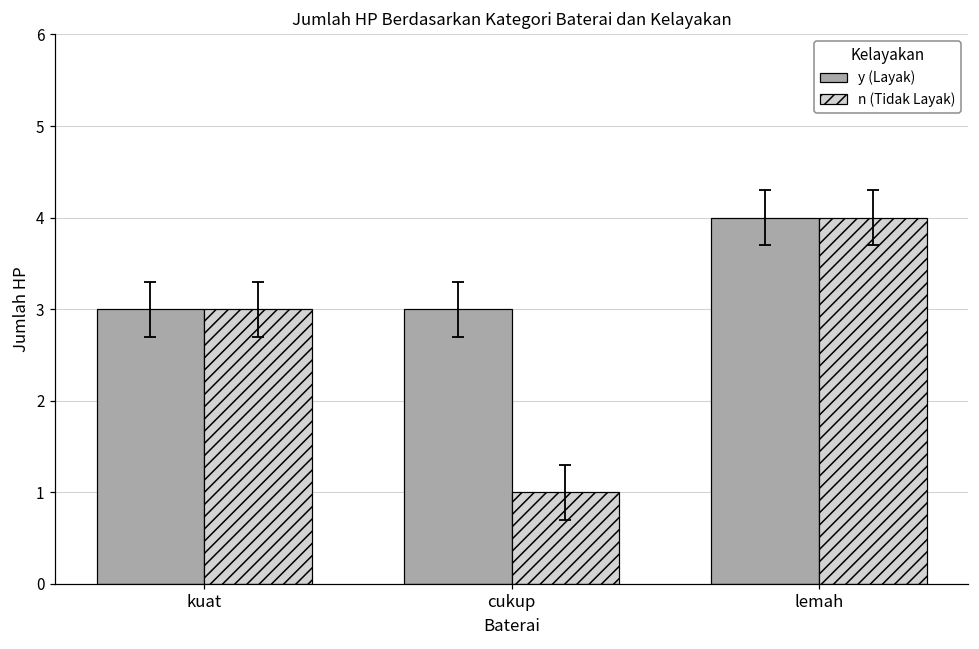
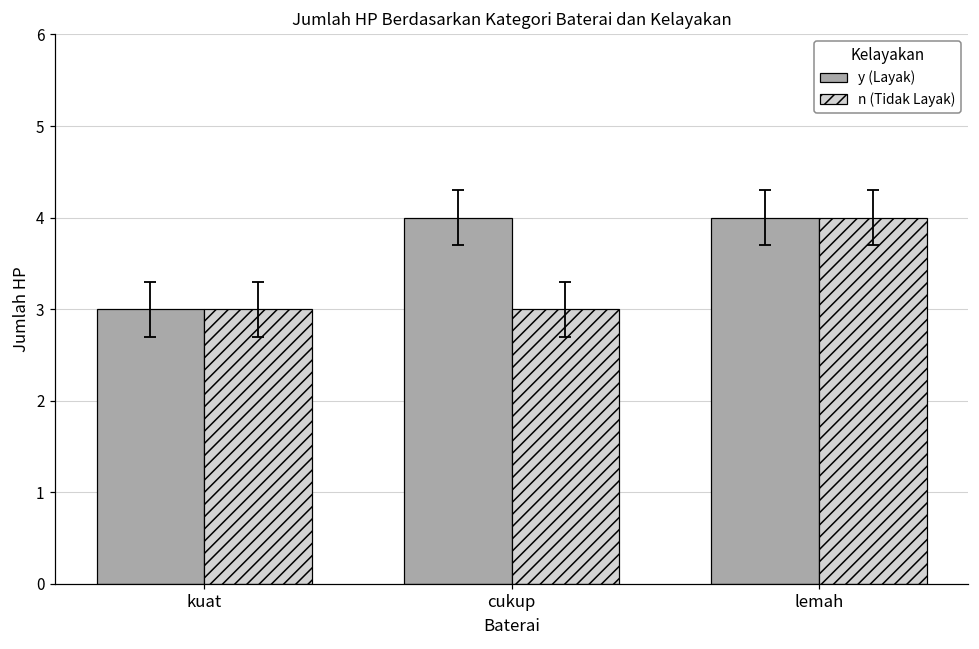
y (Layak), cukup: 3 -> 4
n (Tidak Layak), cukup: 1 -> 3
